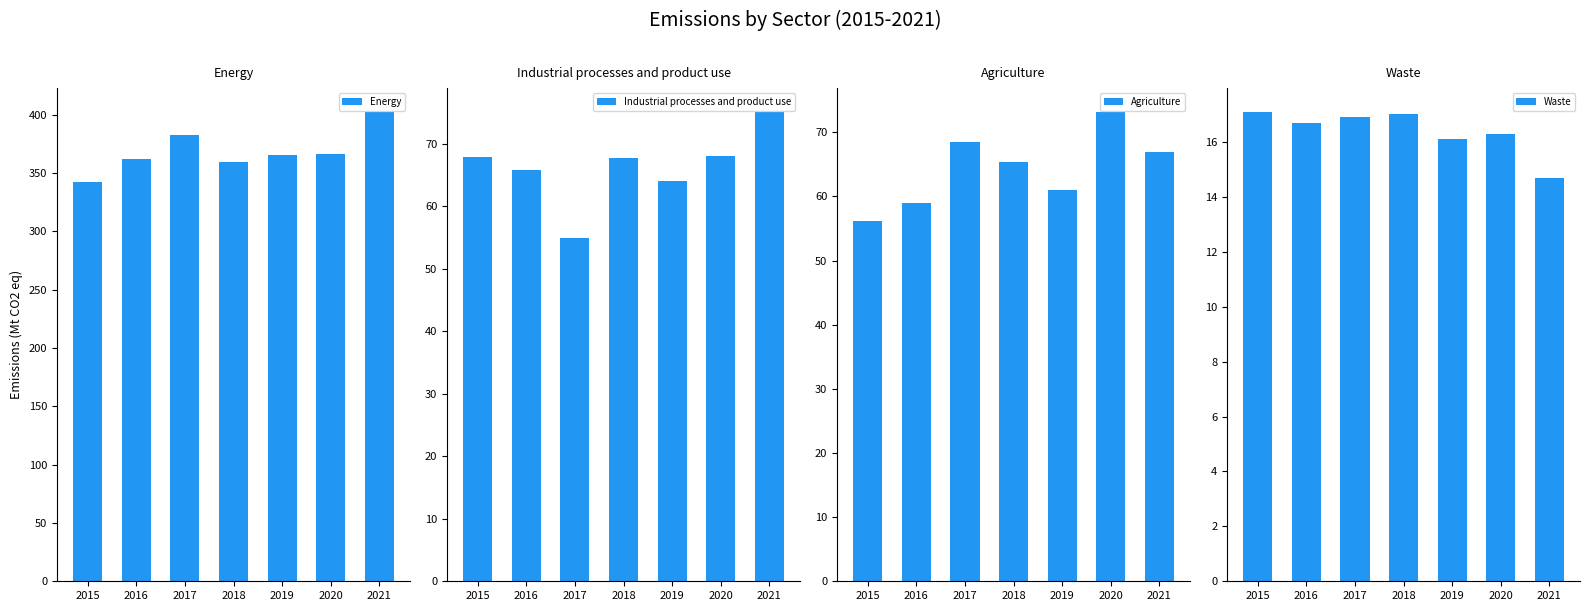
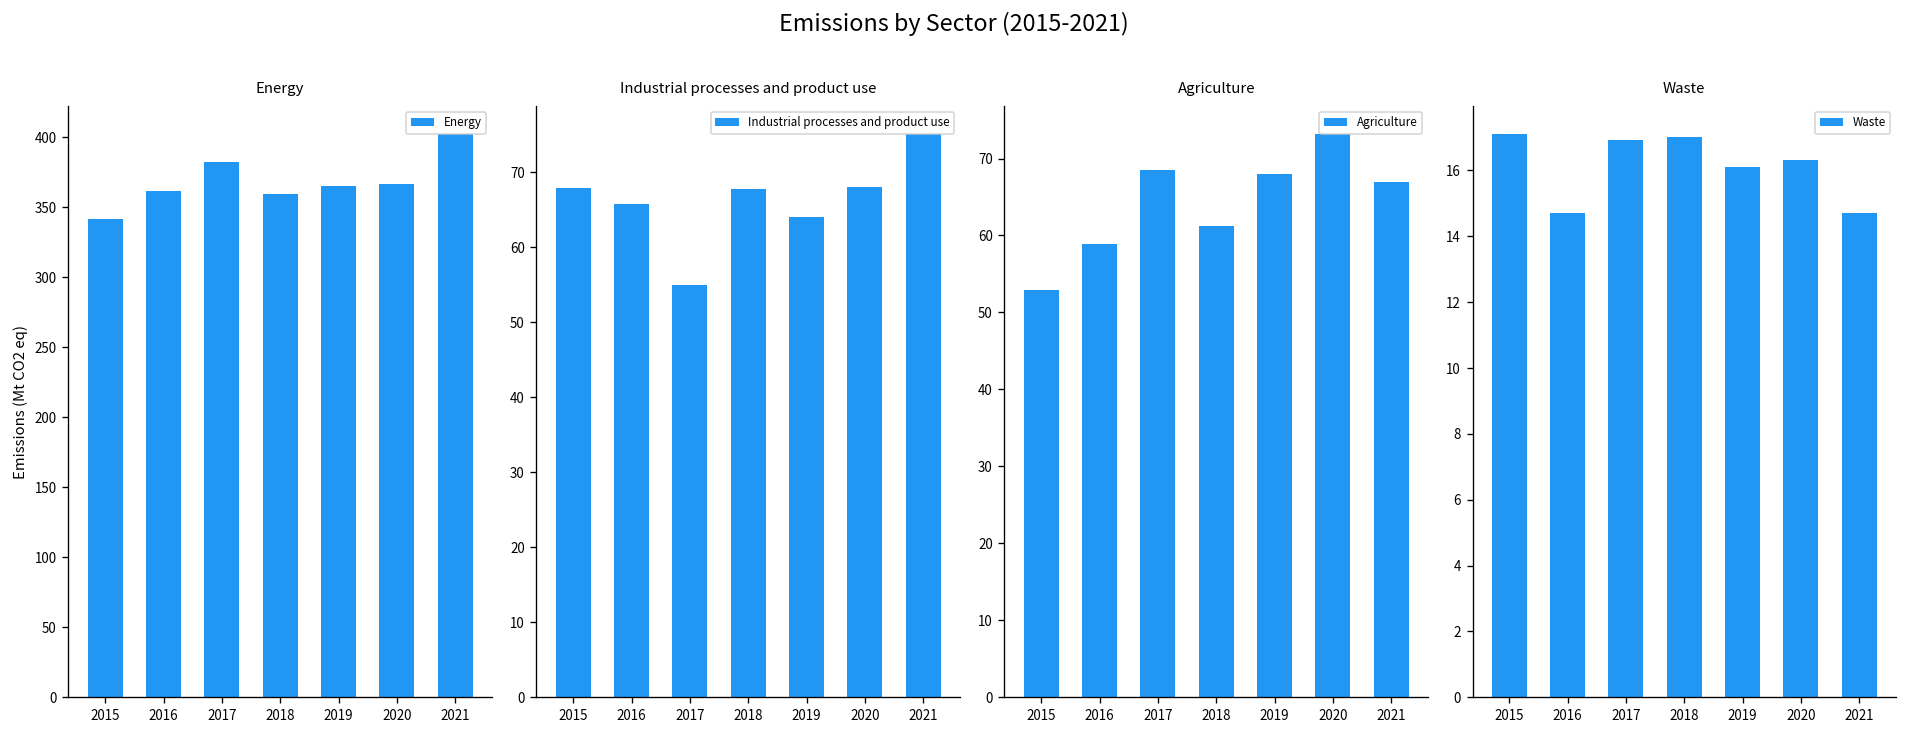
Agriculture, 2015: 56 -> 53
Agriculture, 2018: 65 -> 61
Agriculture, 2019: 61 -> 68
Waste, 2016: 16.7 -> 14.7
